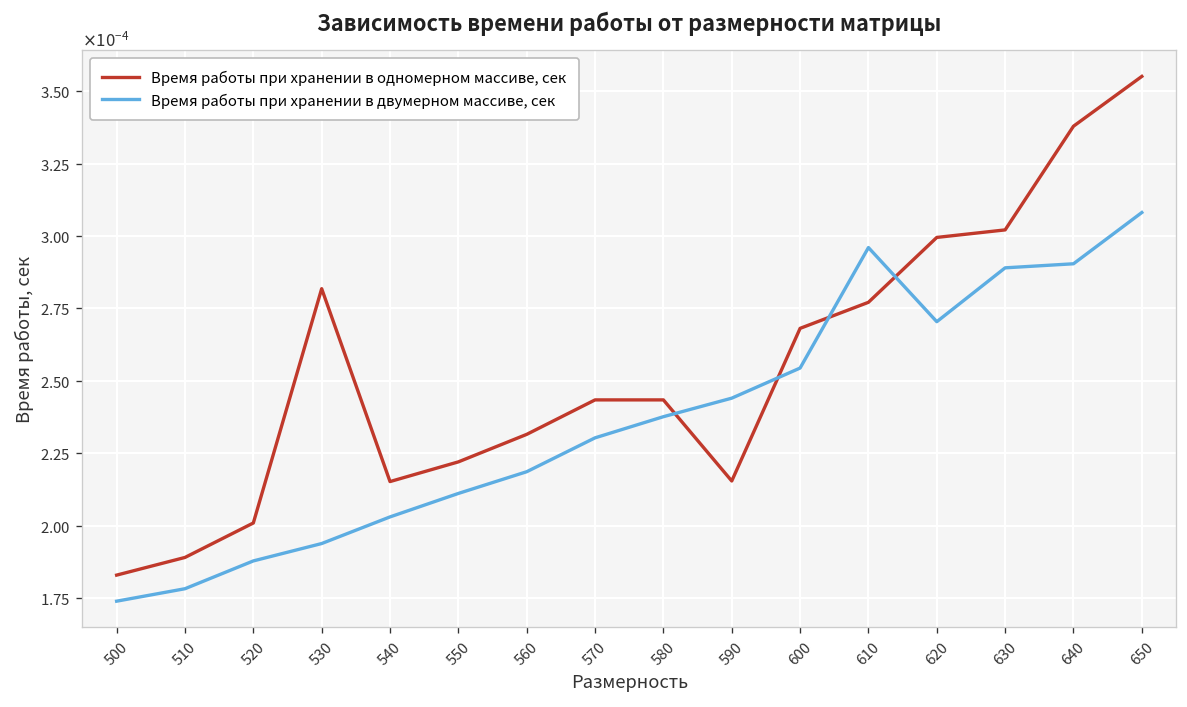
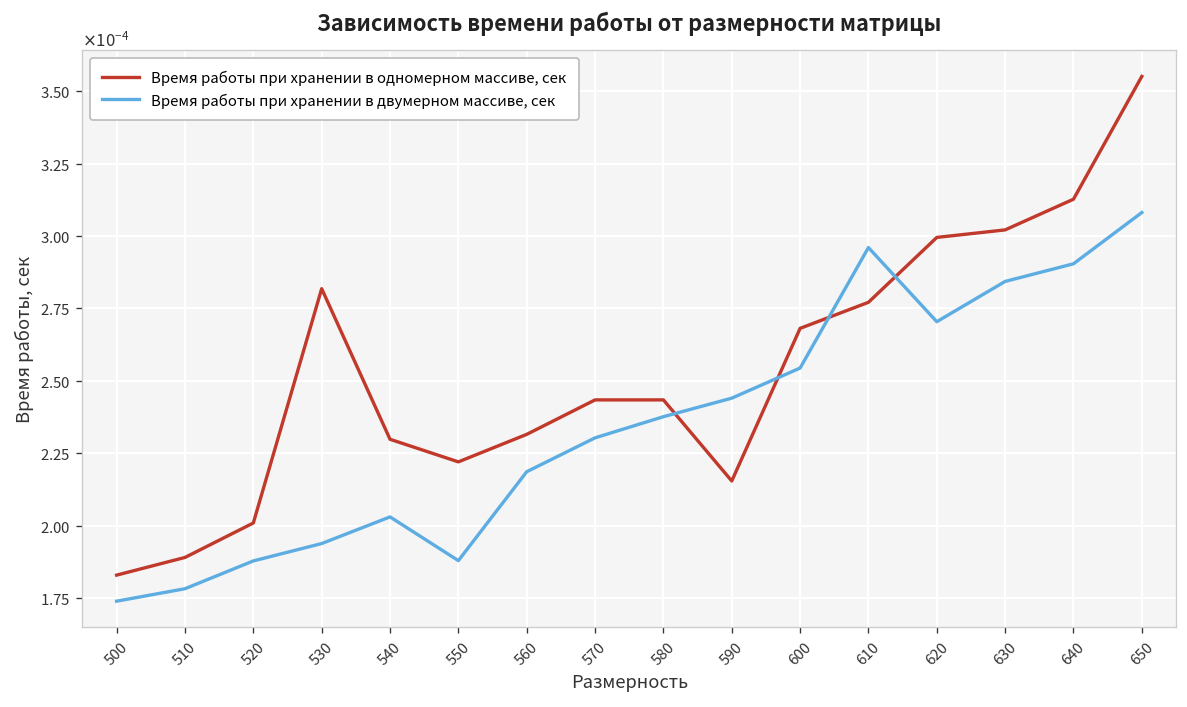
Время работы при хранении в одномерном массиве, сек, 540: 0.000215 -> 0.000230
Время работы при хранении в двумерном массиве, сек, 550: 0.000211 -> 0.000188
Время работы при хранении в двумерном массиве, сек, 630: 0.000289 -> 0.000284
Время работы при хранении в одномерном массиве, сек, 640: 0.000338 -> 0.000313
